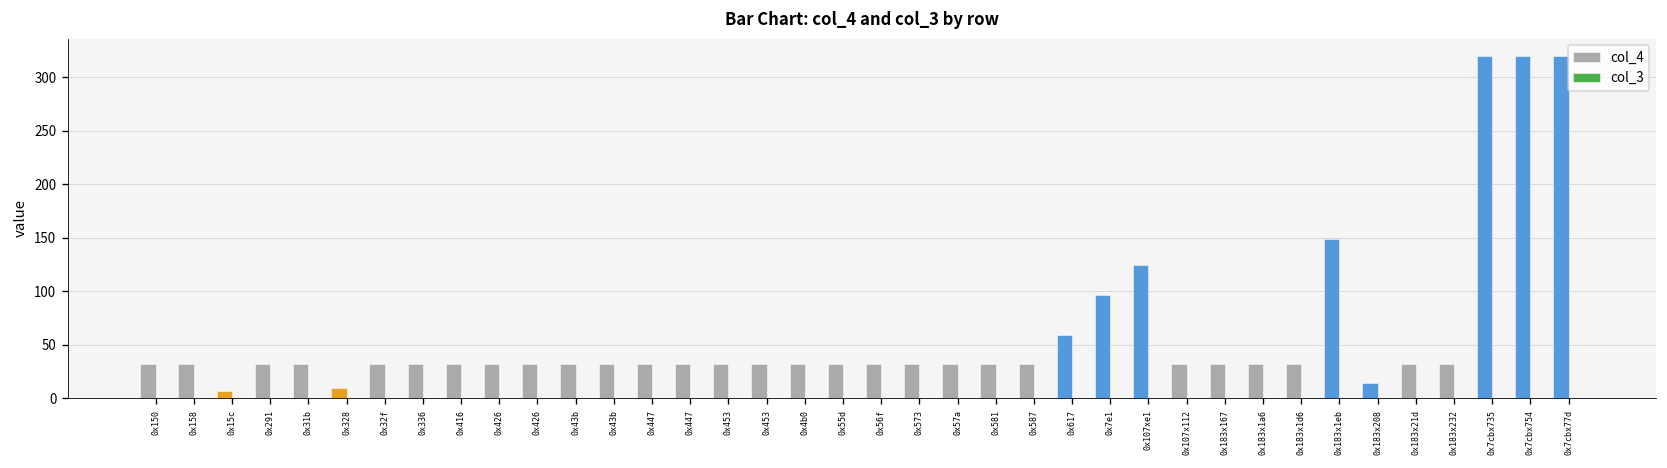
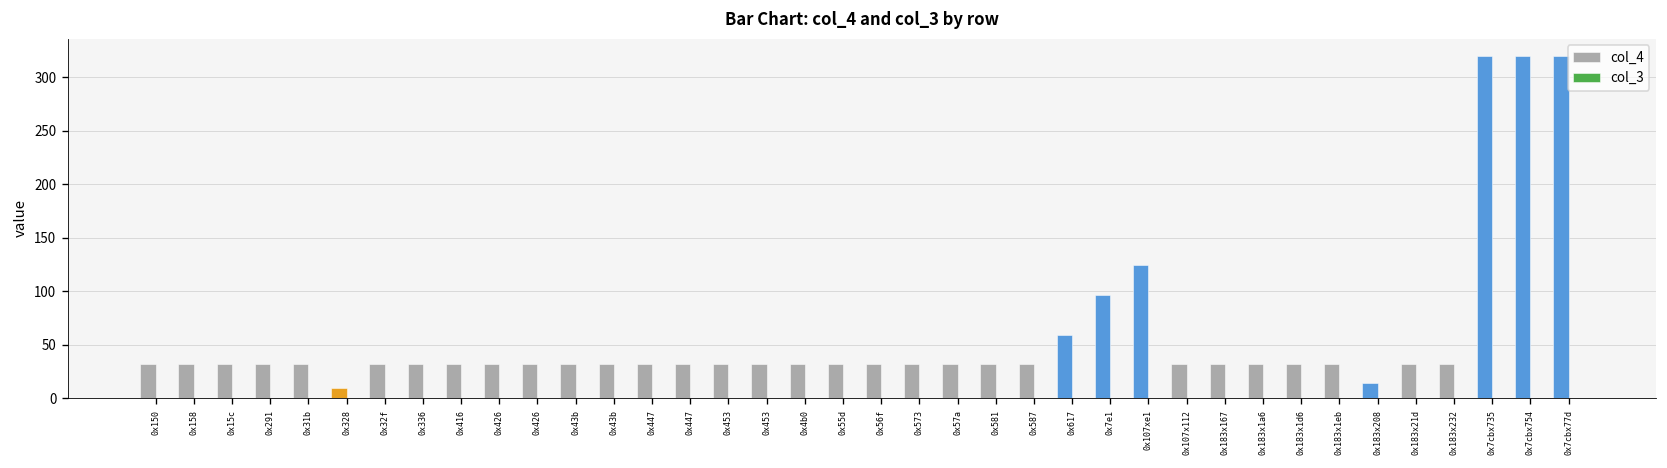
col_4, 0x15c: 10 -> 30
col_4, 0x183x1eb: 150 -> 30
